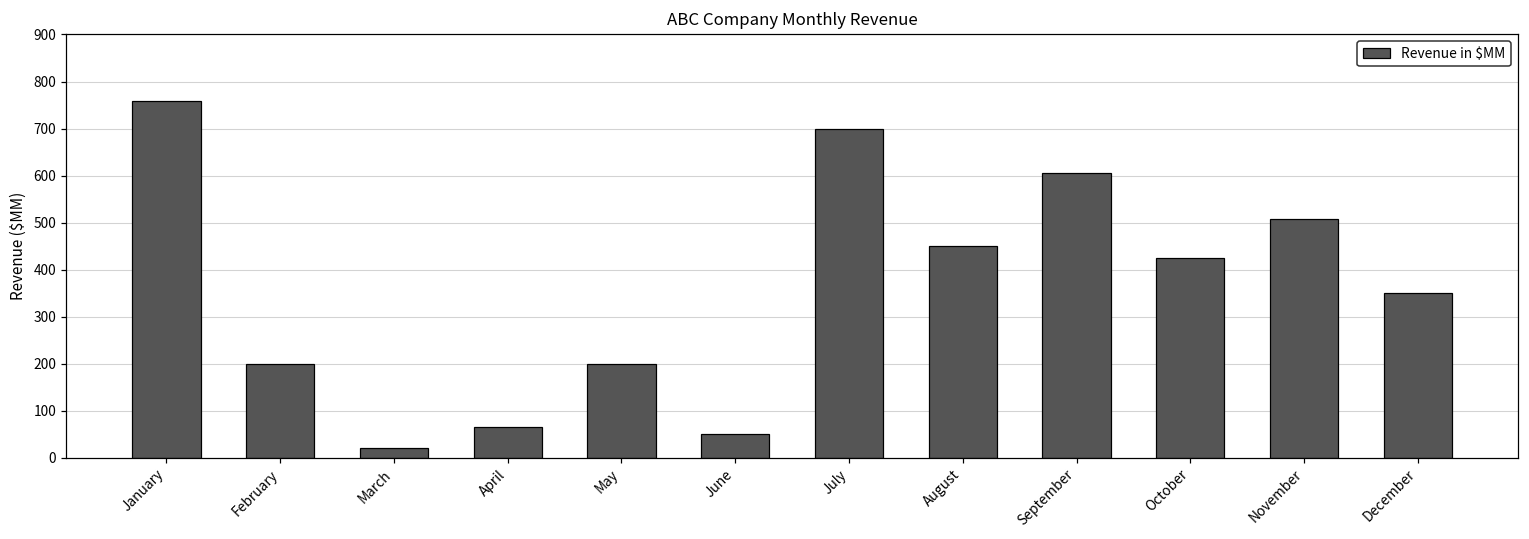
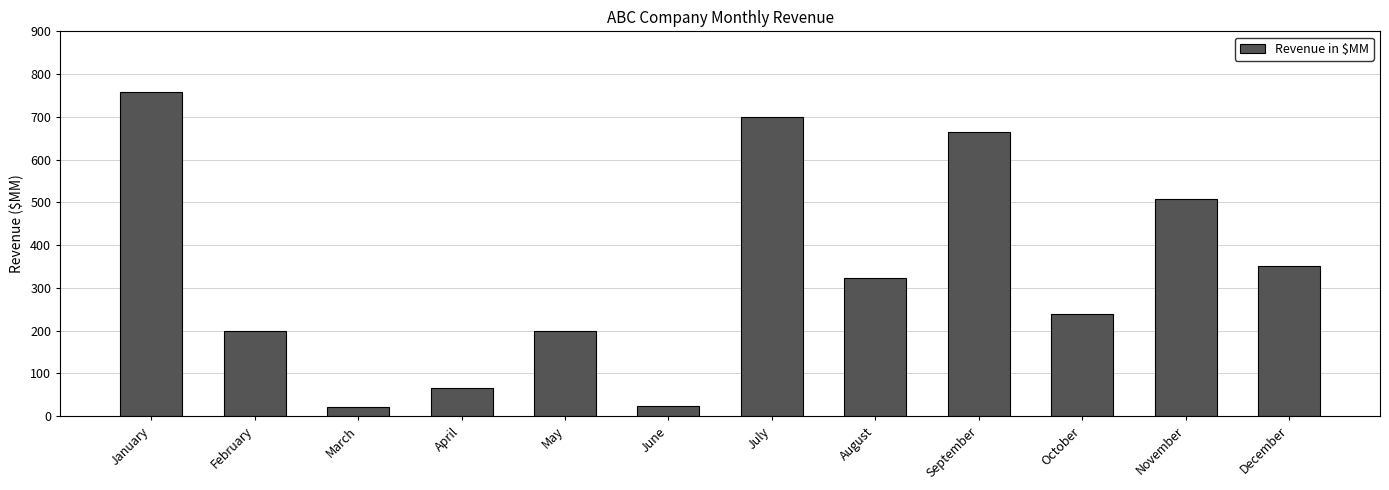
June: 50 -> 20
August: 450 -> 320
September: 610 -> 670
October: 430 -> 240
